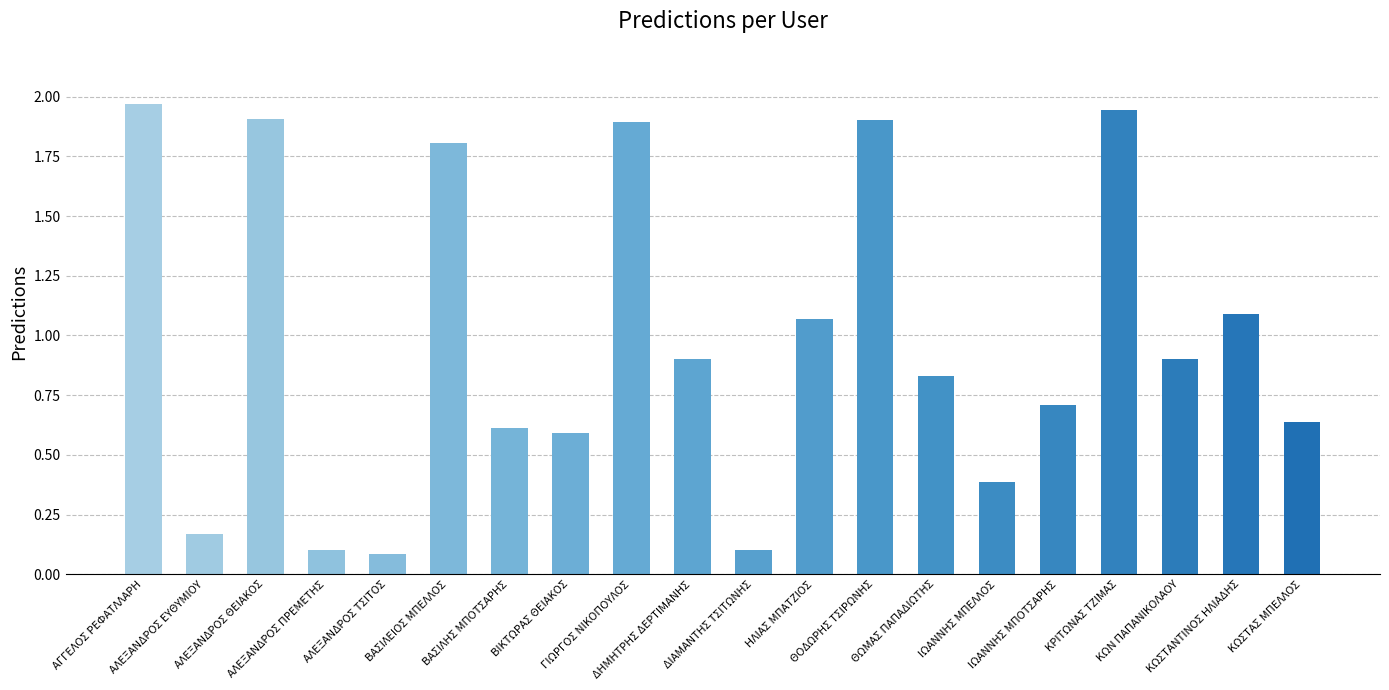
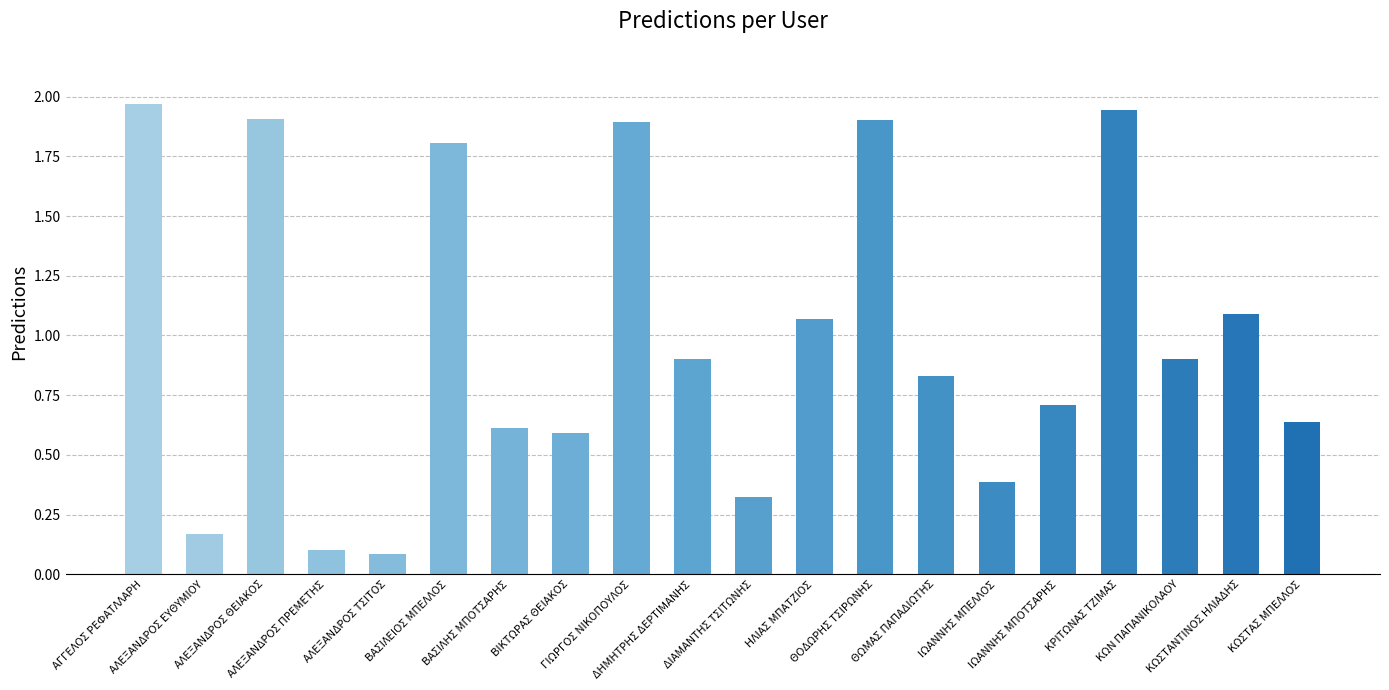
ΔΙΑΜΑΝΤΗΣ ΤΣΙΤΩΝΗΣ: 0.10 -> 0.32
